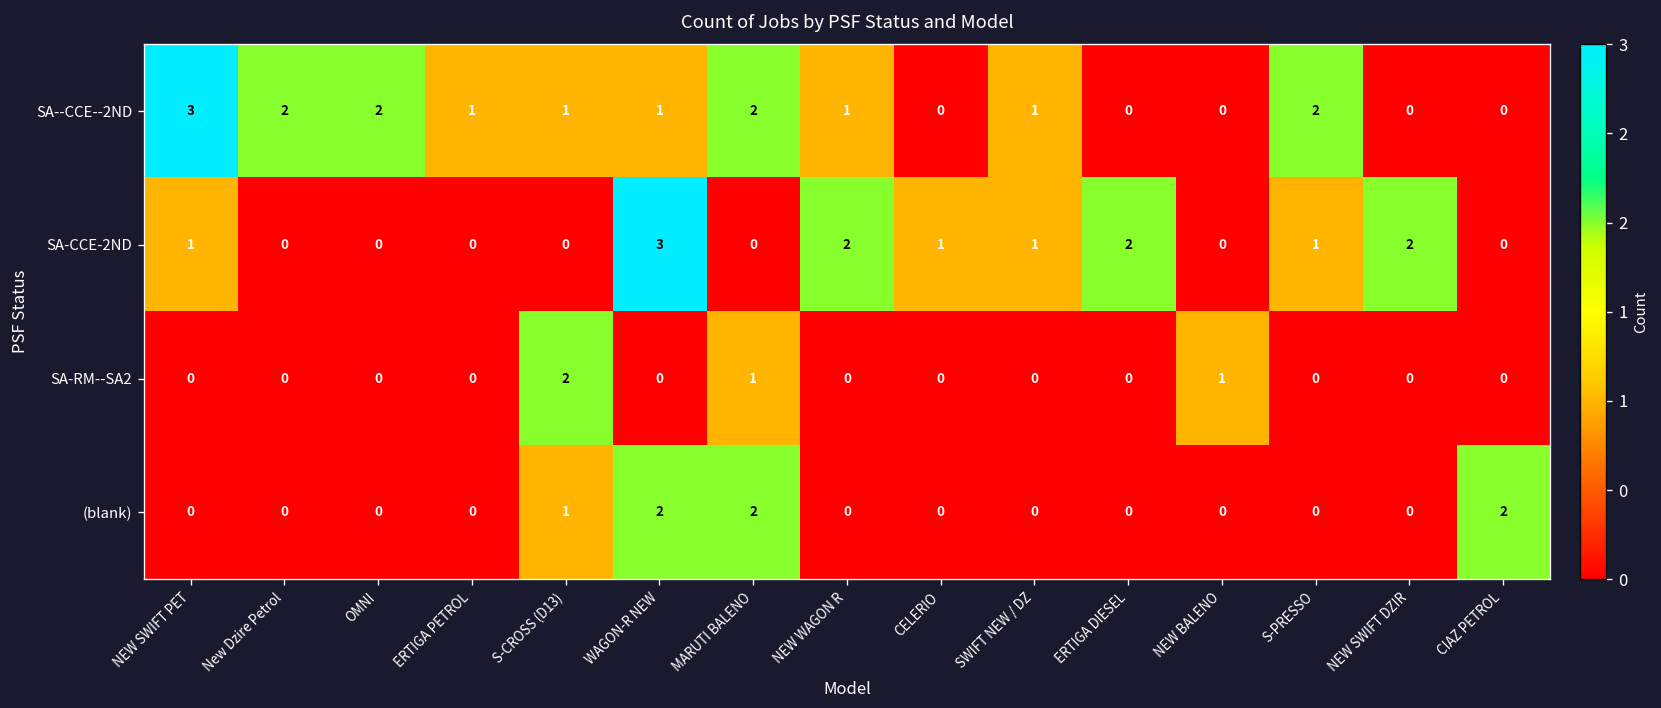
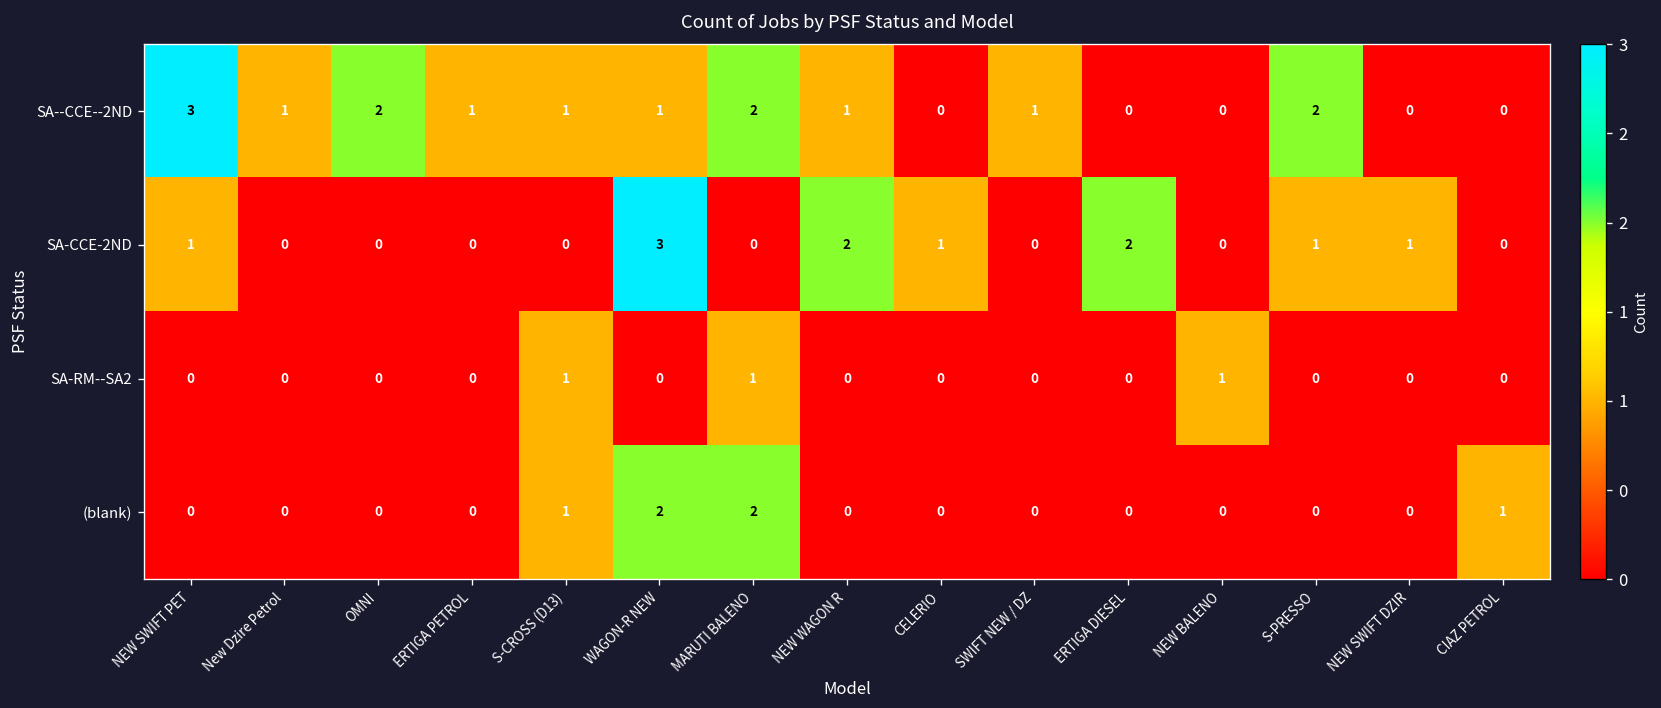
SA--CCE--2ND, New Dzire Petrol: 2 -> 1
SA-CCE-2ND, SWIFT NEW / DZ: 1 -> 0
SA-CCE-2ND, NEW SWIFT DZIR: 2 -> 1
SA-RM--SA2, S-CROSS (D13): 2 -> 1
(blank), CIAZ PETROL: 2 -> 1
